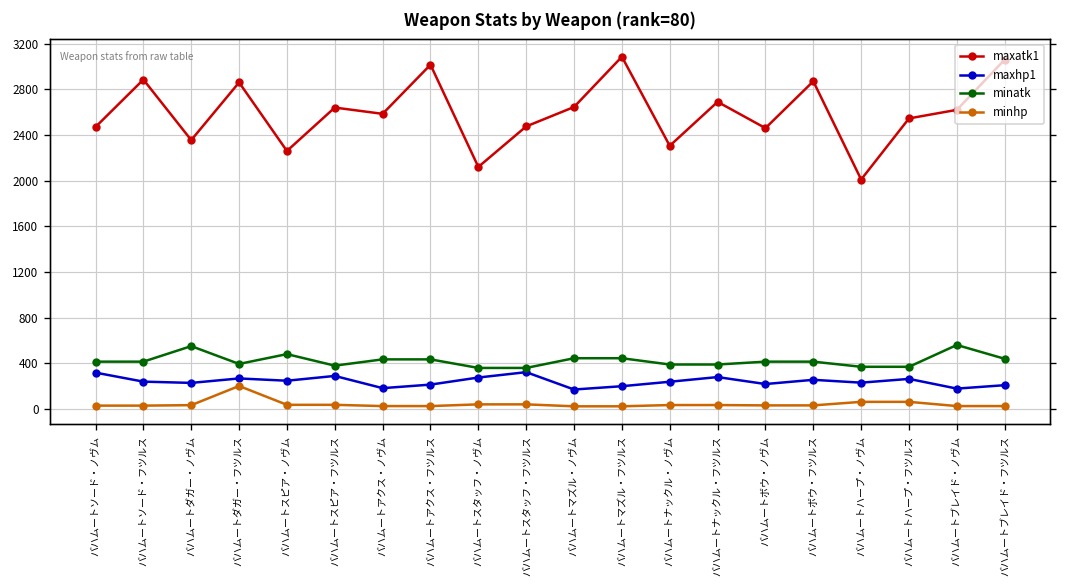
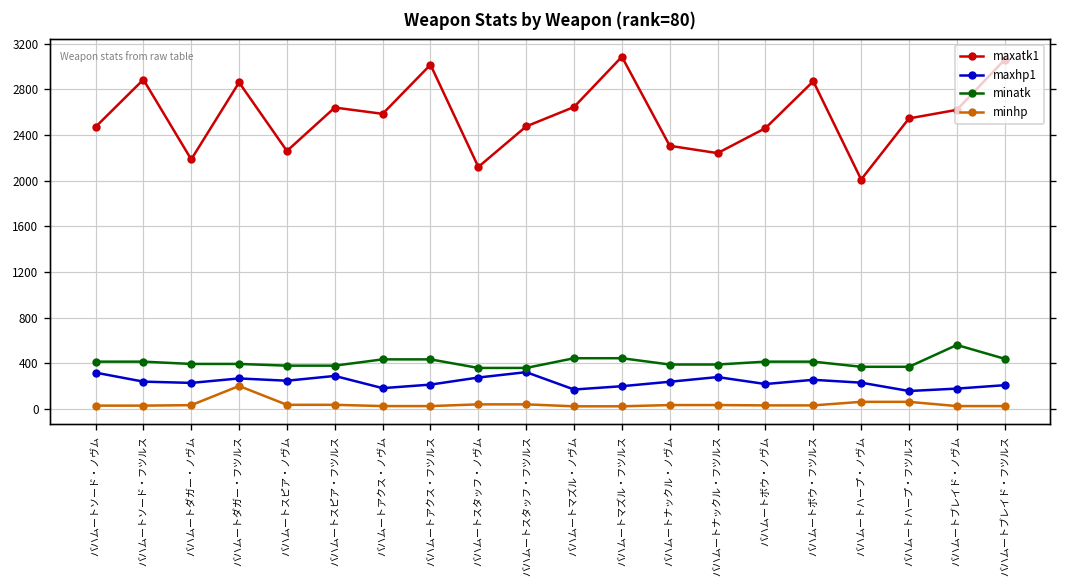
maxatk1, バハムートダガー・ノヴム: 2400 -> 2200
minatk, バハムートダガー・ノヴム: 600 -> 400
minatk, バハムートスピア・ノヴム: 500 -> 400
maxatk1, バハムートナックル・フツルス: 2700 -> 2200
maxhp1, バハムートハープ・フツルス: 300 -> 200
